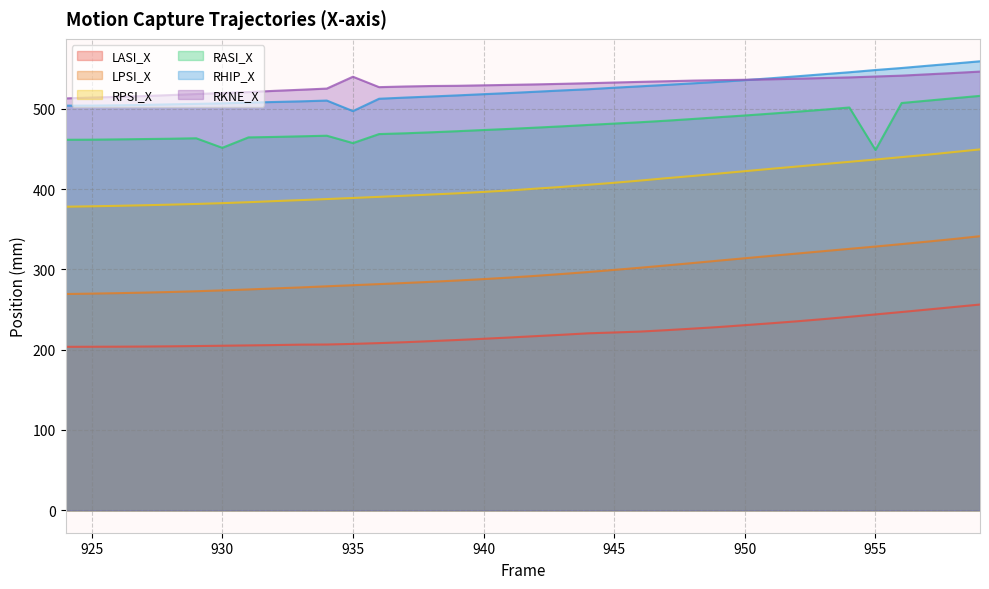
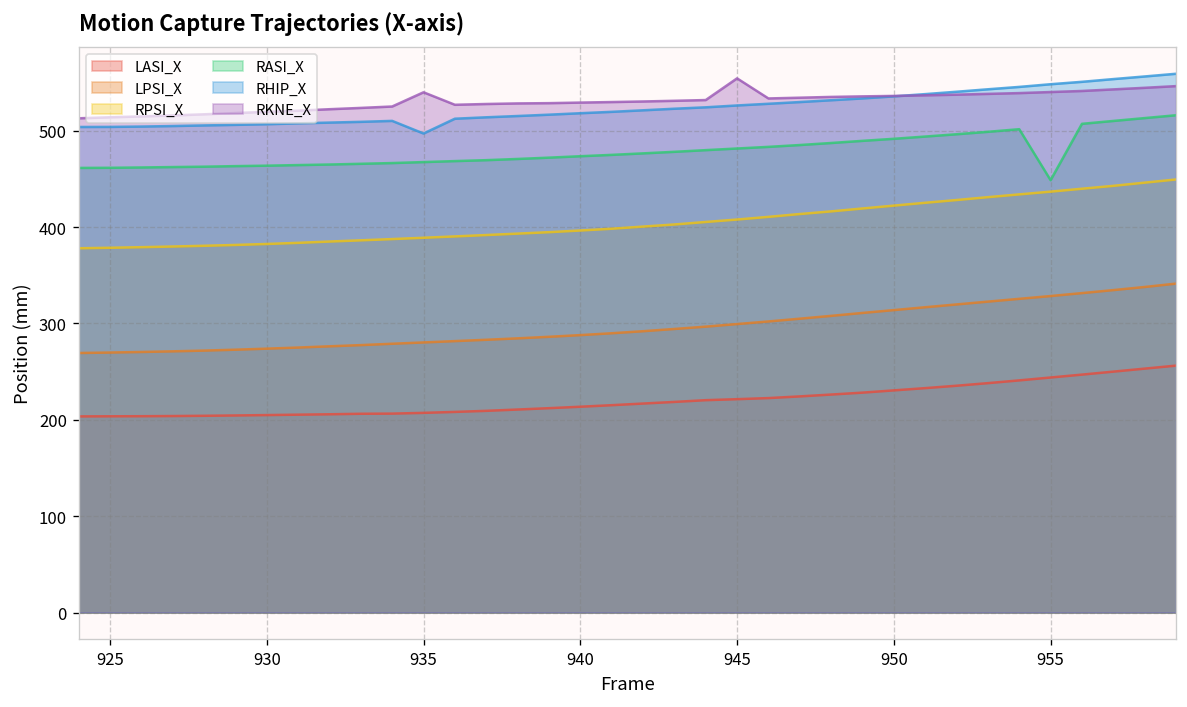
RASI_X, 930: 450 -> 460
RASI_X, 935: 460 -> 470
RKNE_X, 945: 530 -> 550
